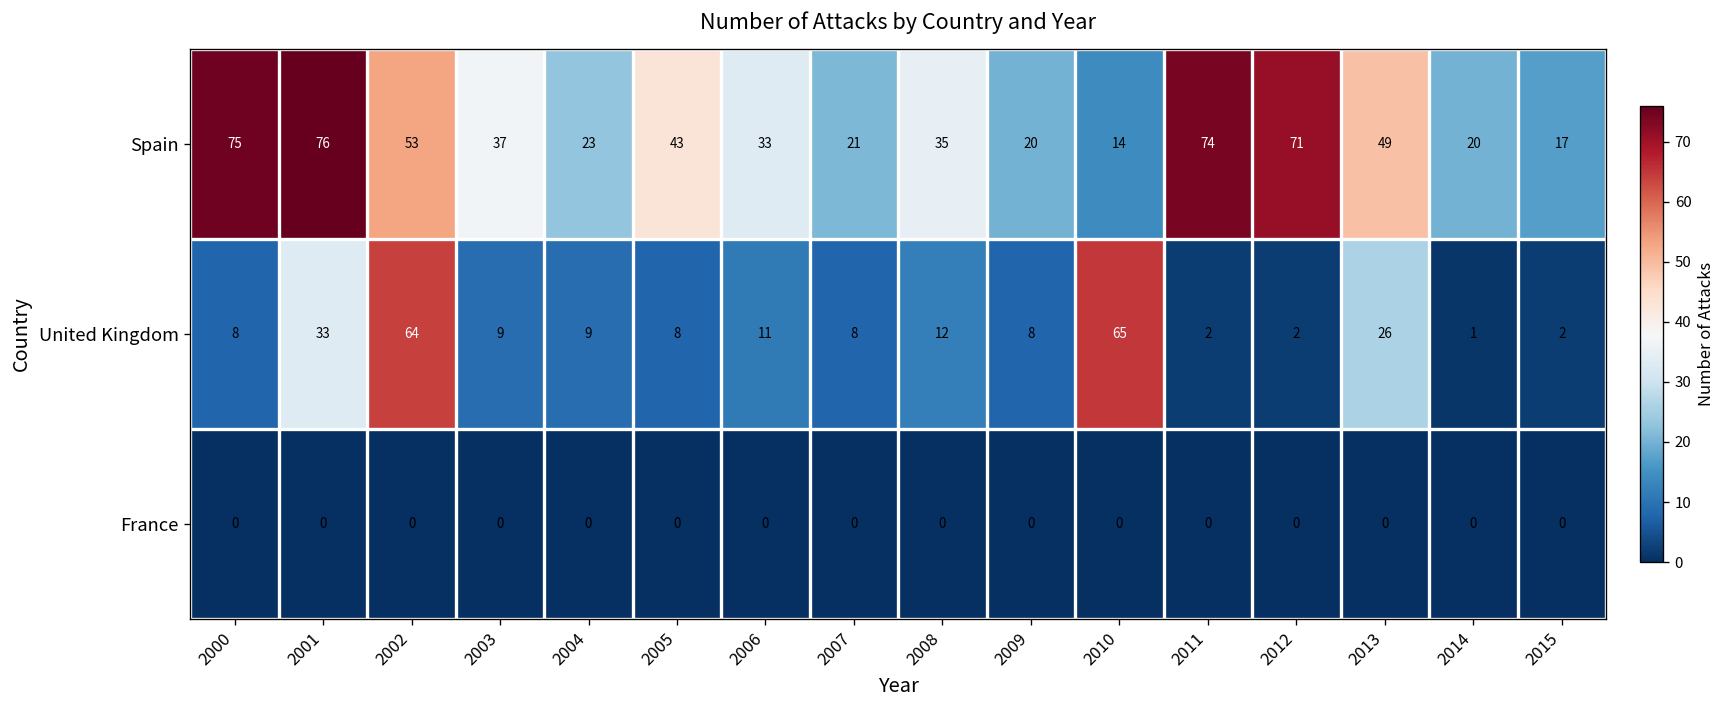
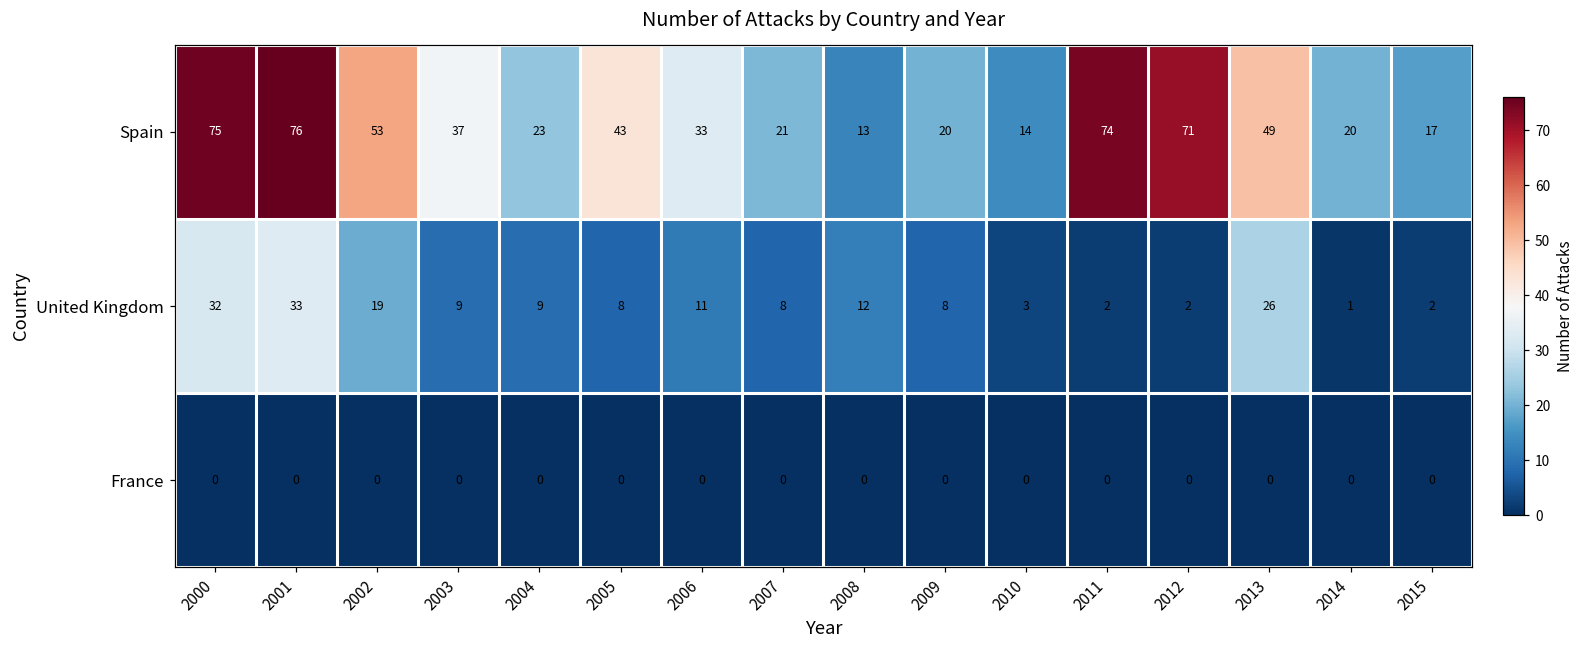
Spain, 2008: 35 -> 13
United Kingdom, 2000: 8 -> 32
United Kingdom, 2002: 64 -> 19
United Kingdom, 2010: 65 -> 3
